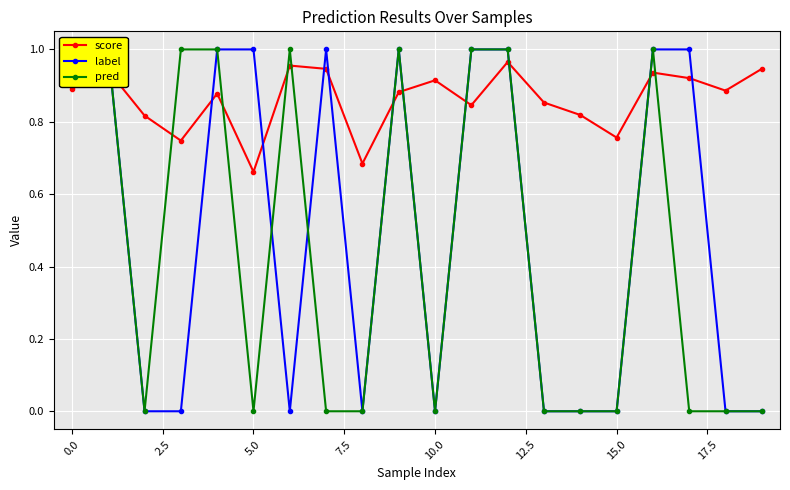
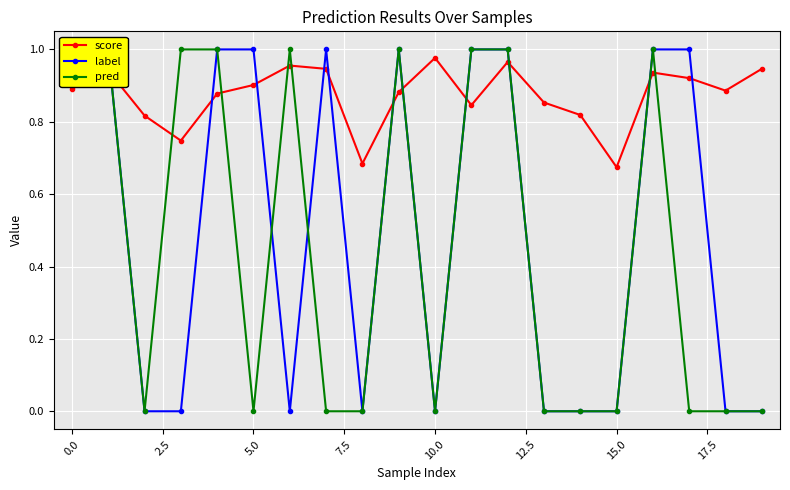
score, 5.0: 0.66 -> 0.90
score, 10.0: 0.91 -> 0.98
score, 15.0: 0.76 -> 0.67
